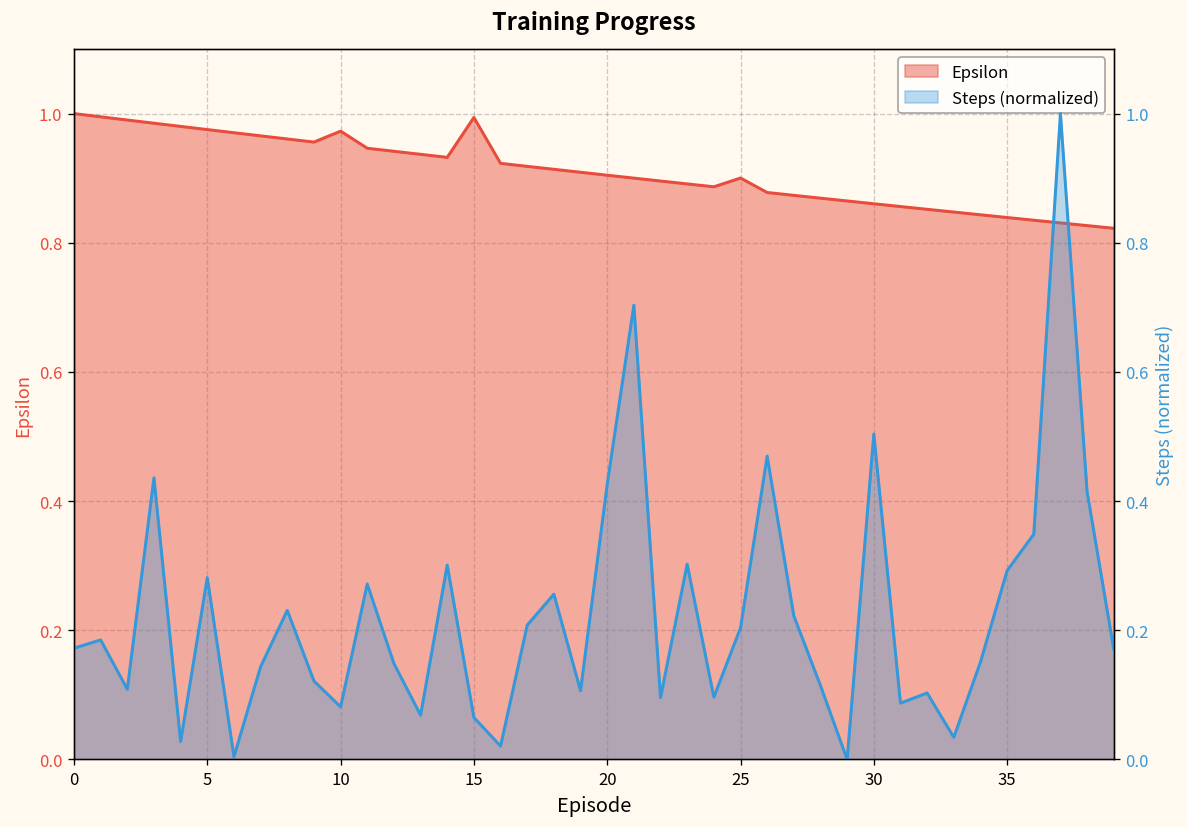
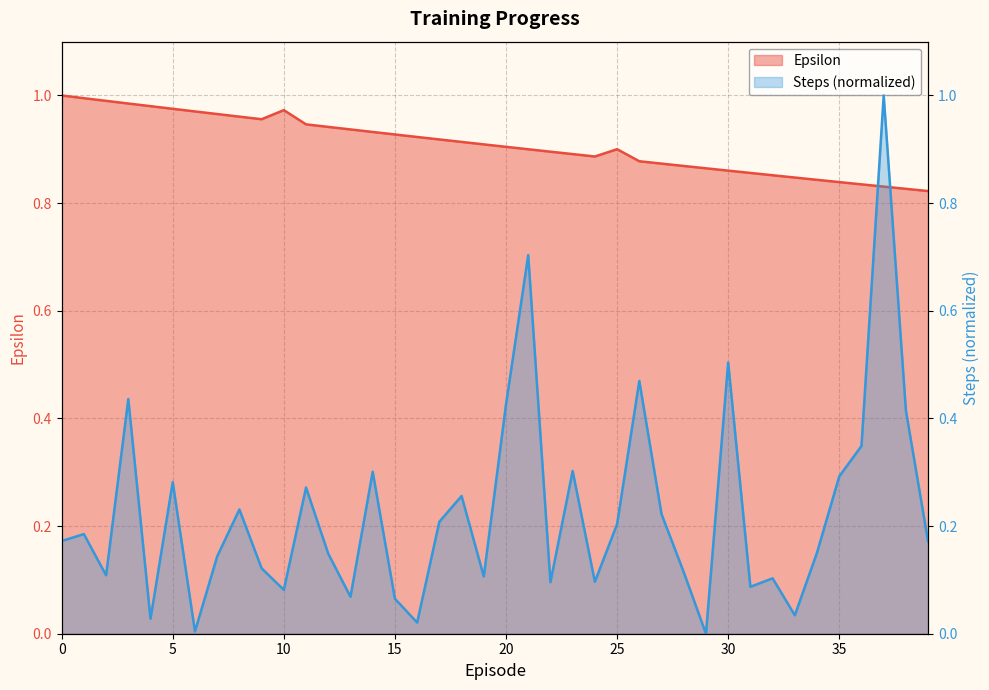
Epsilon, 15: 0.99 -> 0.93
